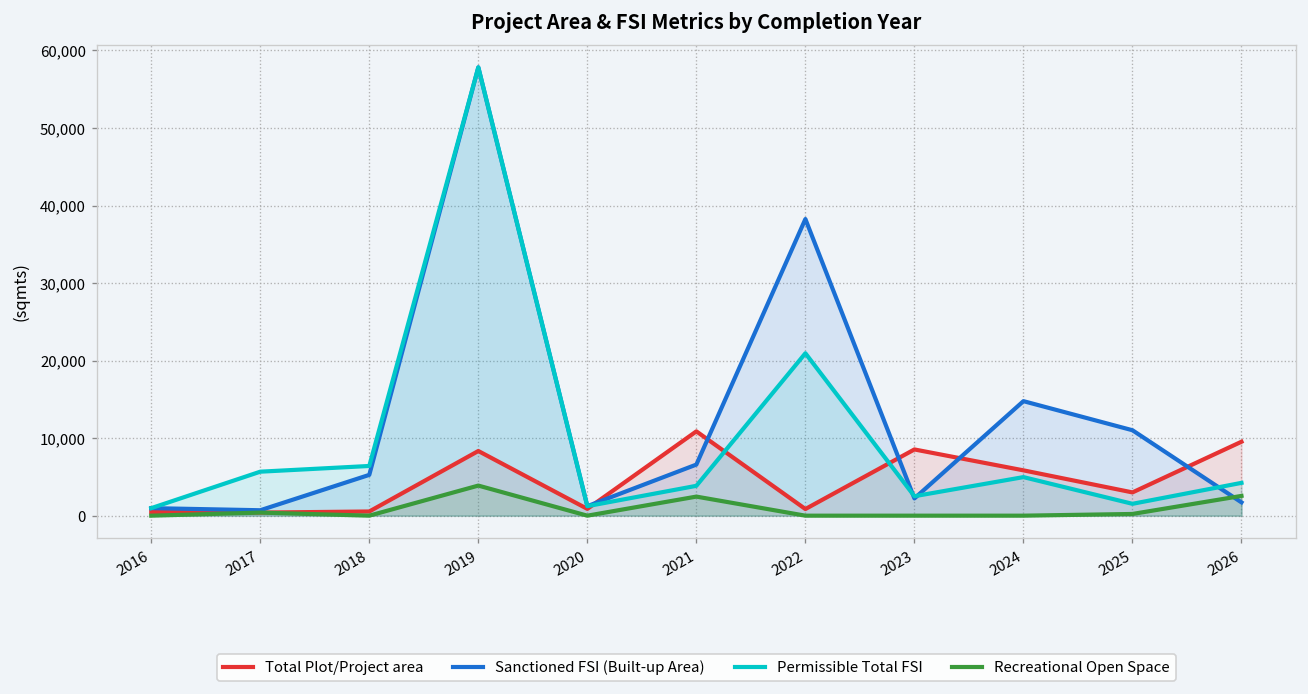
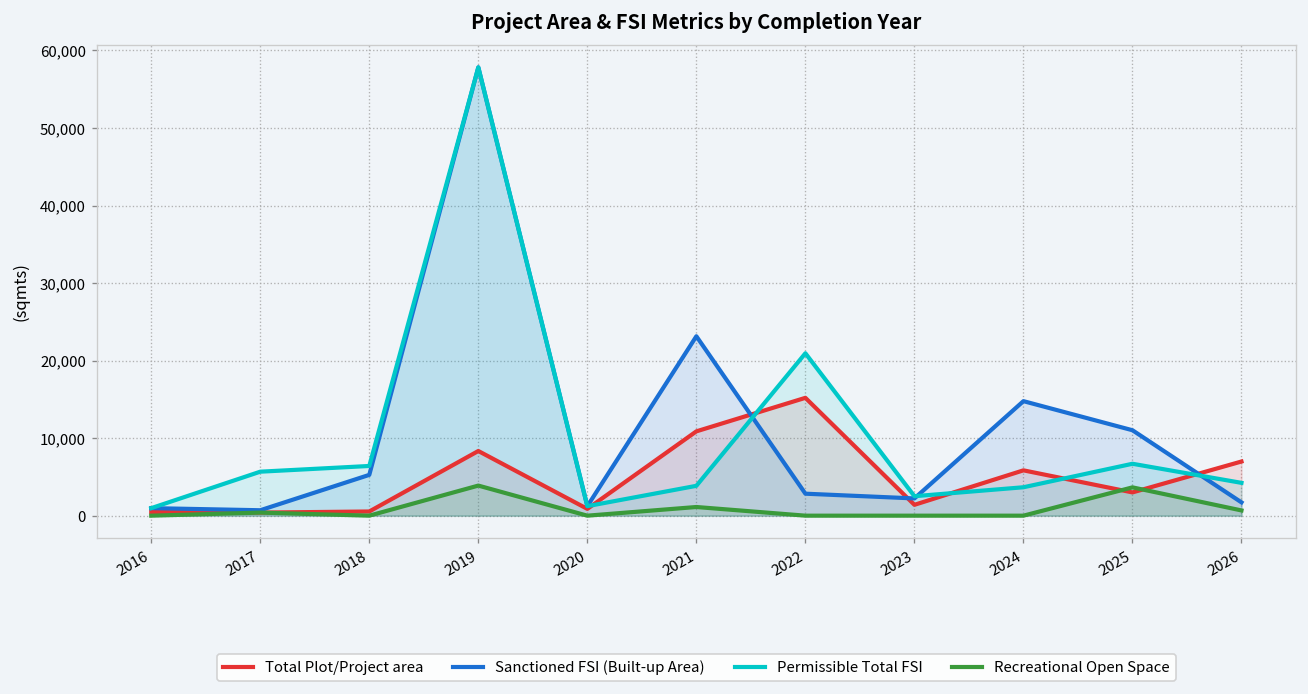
Sanctioned FSI (Built-up Area), 2021: 7,000 -> 23,000
Recreational Open Space, 2021: 2,000 -> 1,000
Total Plot/Project area, 2022: 1,000 -> 15,000
Sanctioned FSI (Built-up Area), 2022: 38,000 -> 3,000
Total Plot/Project area, 2023: 9,000 -> 1,000
Permissible Total FSI, 2024: 5,000 -> 4,000
Permissible Total FSI, 2025: 2,000 -> 7,000
Recreational Open Space, 2025: 0 -> 4,000
Total Plot/Project area, 2026: 10,000 -> 7,000
Recreational Open Space, 2026: 3,000 -> 1,000
